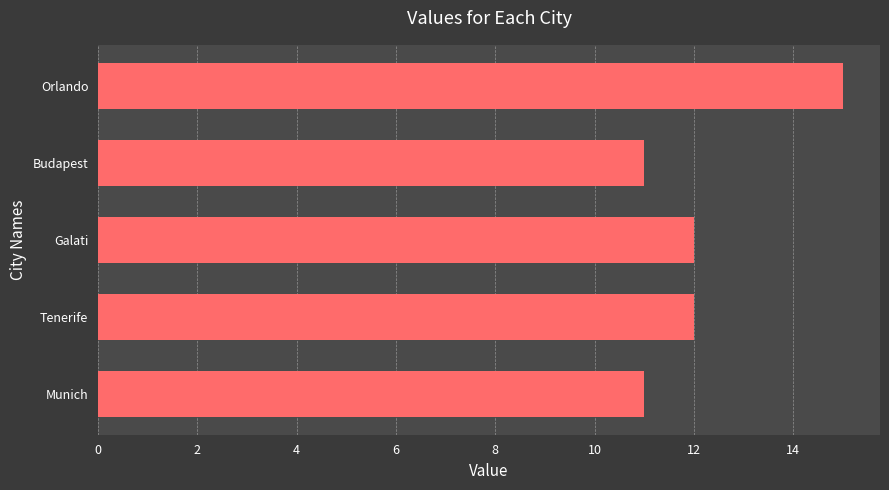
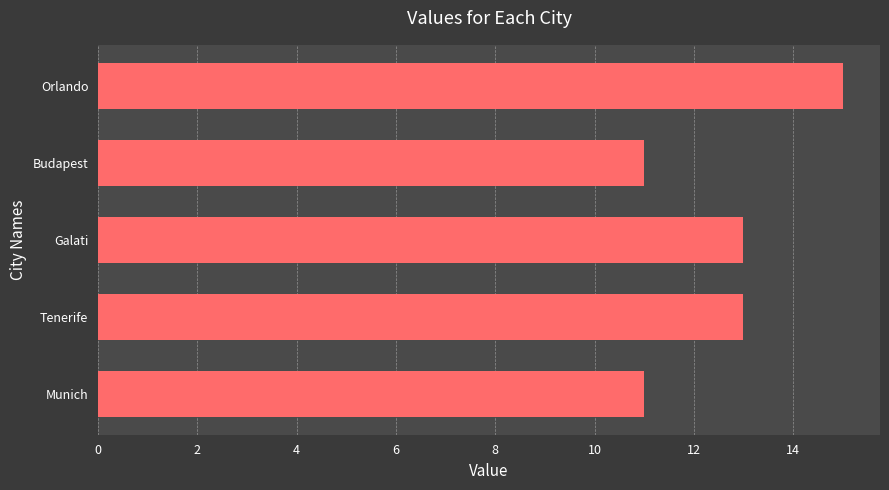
Galati: 12 -> 13
Tenerife: 12 -> 13
